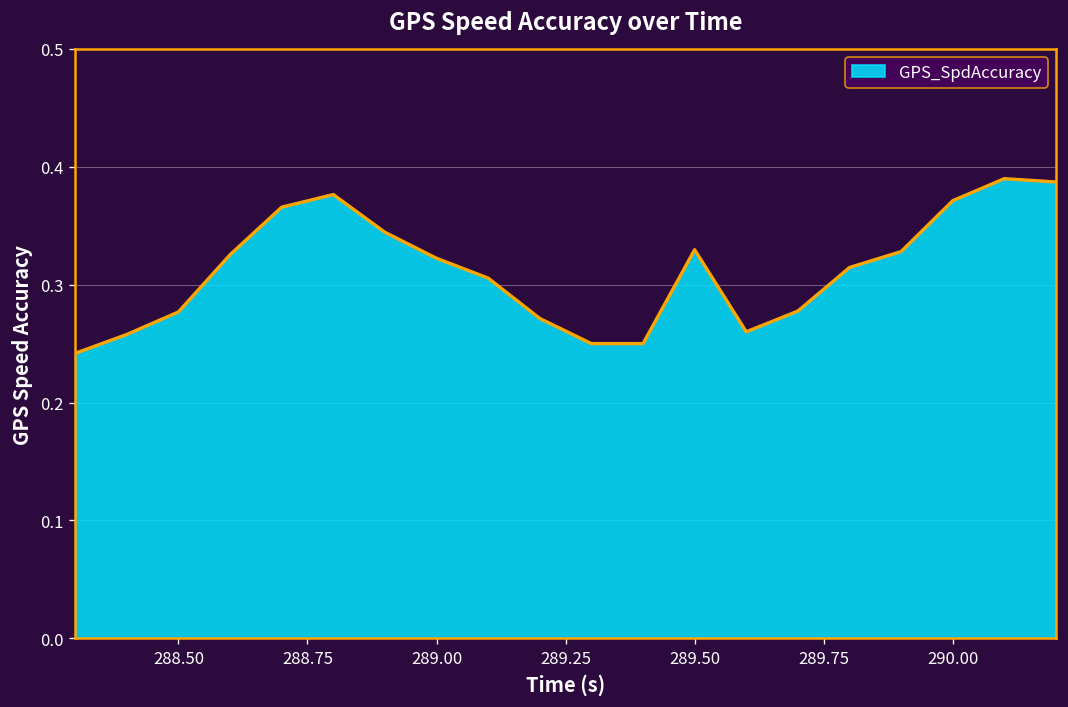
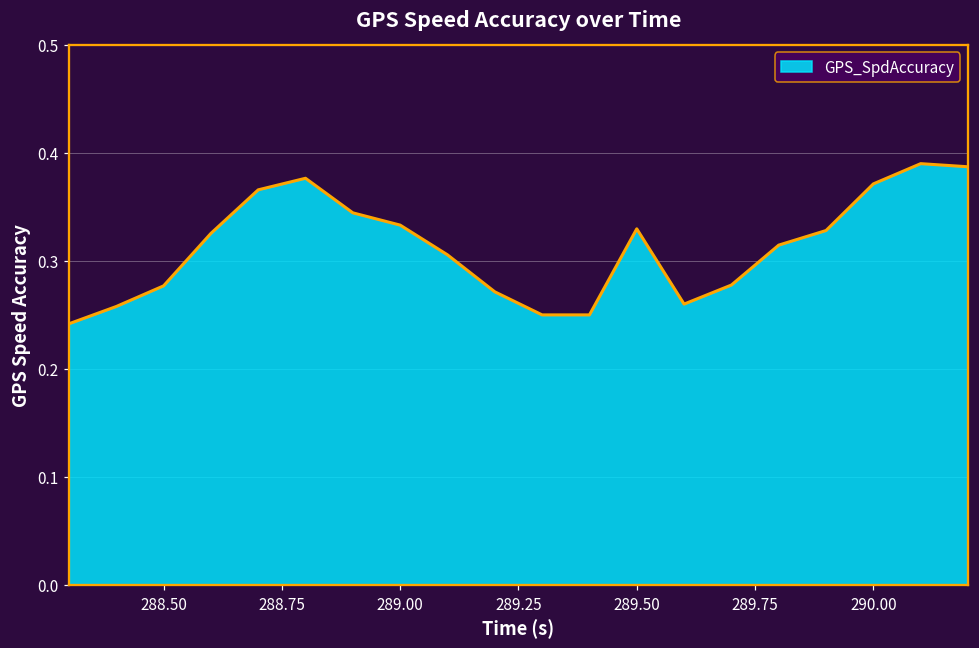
289.00: 0.32 -> 0.33
